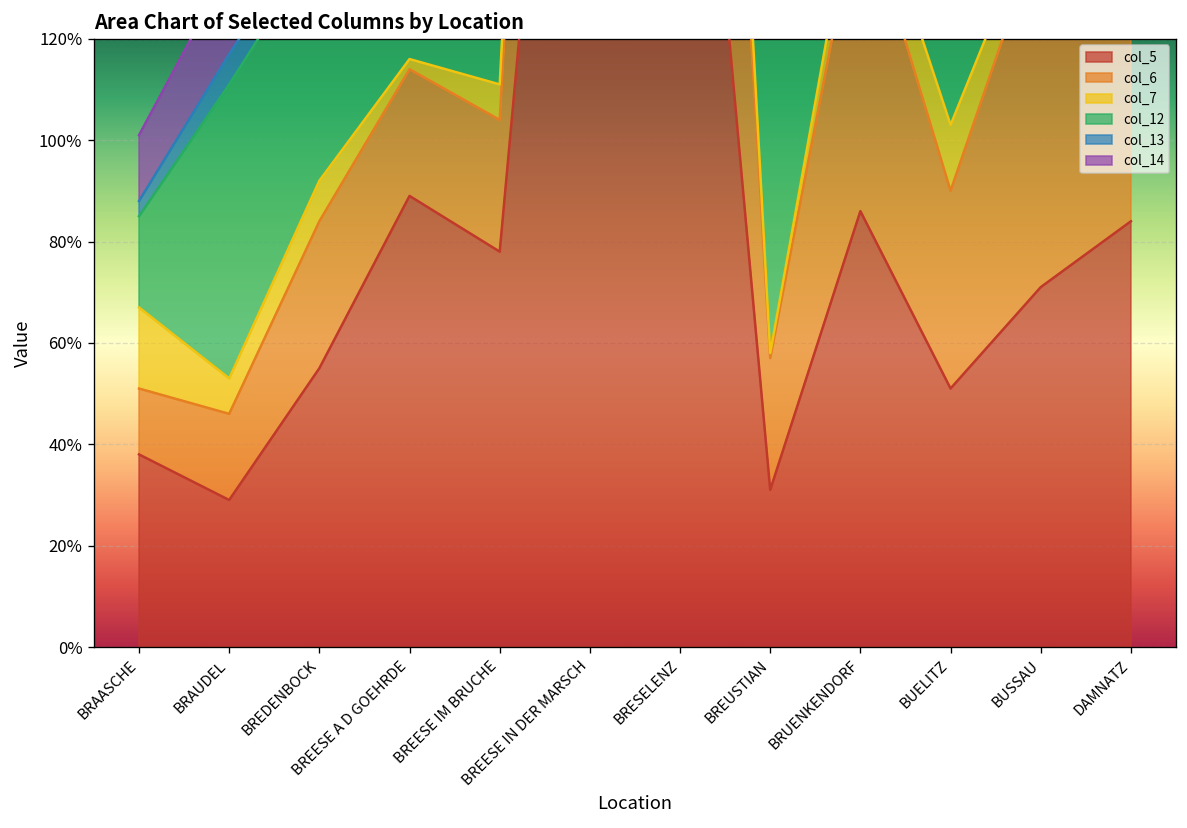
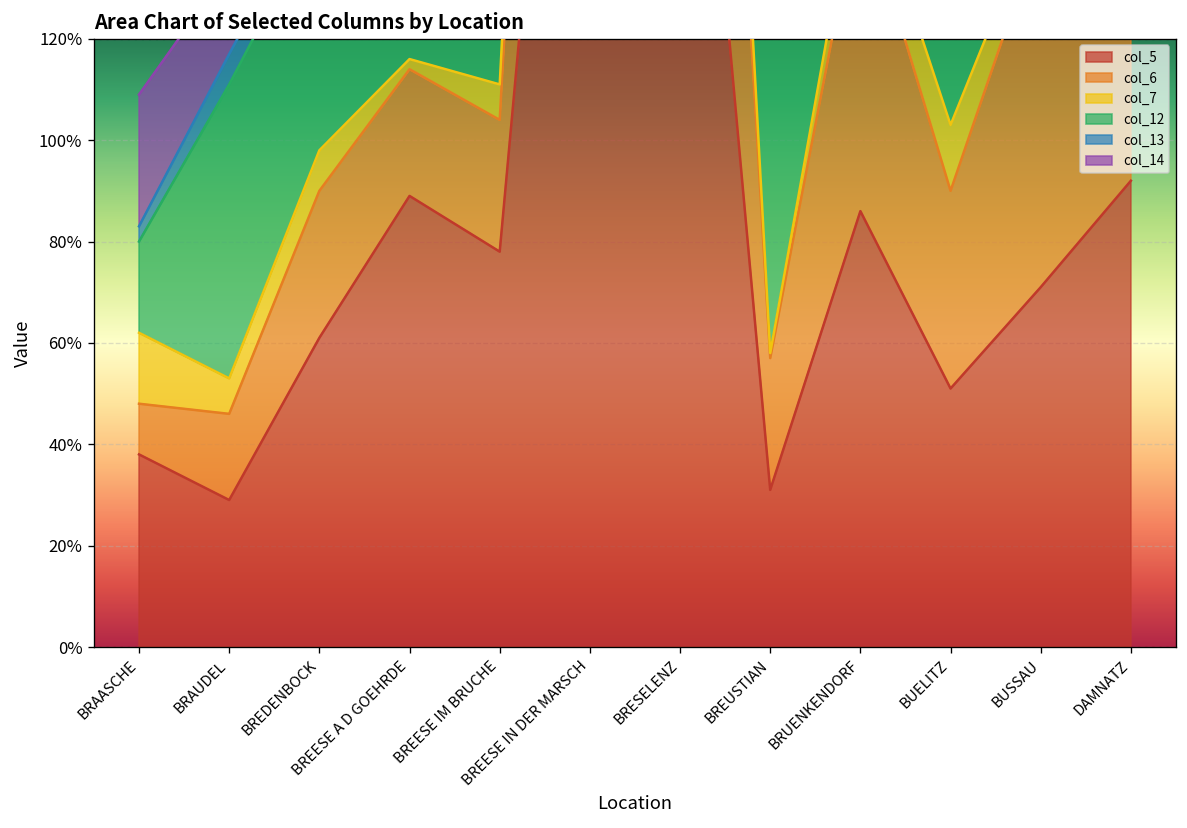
col_6, BRAASCHE: 13% -> 10%
col_7, BRAASCHE: 16% -> 14%
col_14, BRAASCHE: 13% -> 26%
col_5, BREDENBOCK: 55% -> 61%
col_5, DAMNATZ: 84% -> 92%
